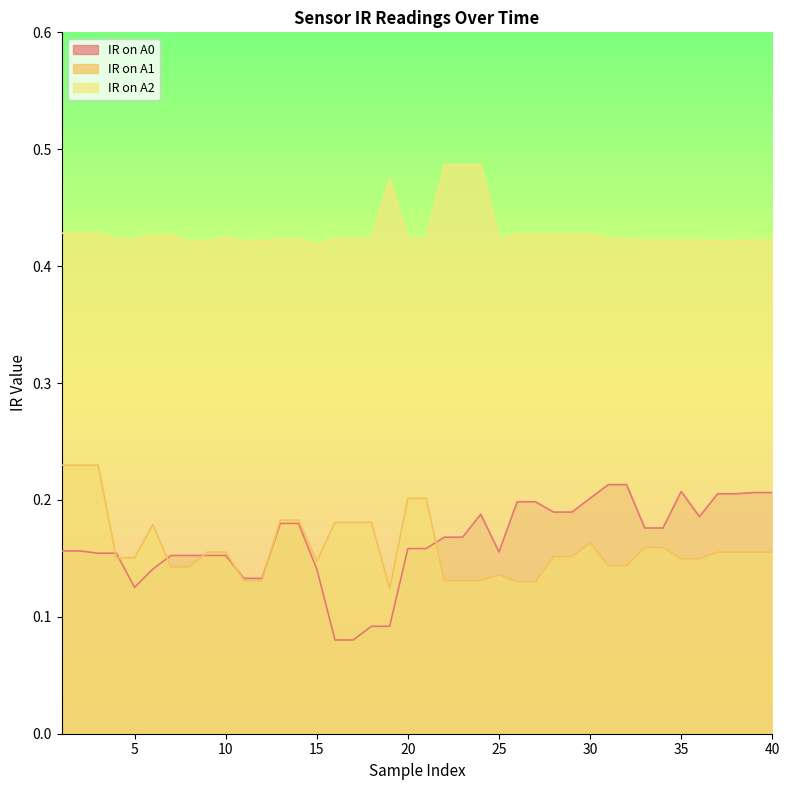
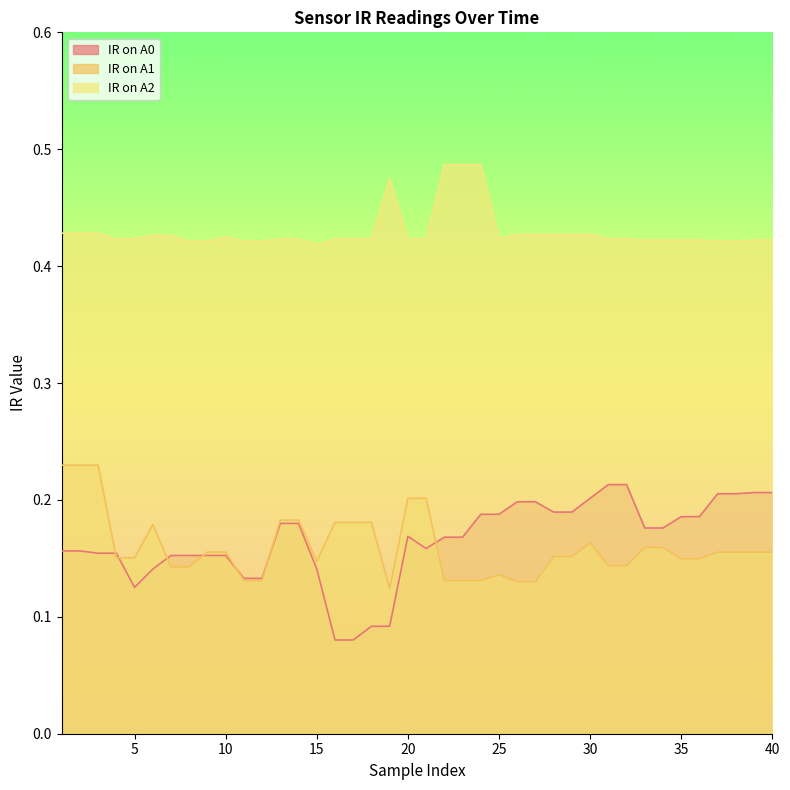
IR on A0, 20: 0.158 -> 0.169
IR on A0, 25: 0.156 -> 0.188
IR on A0, 35: 0.207 -> 0.186
